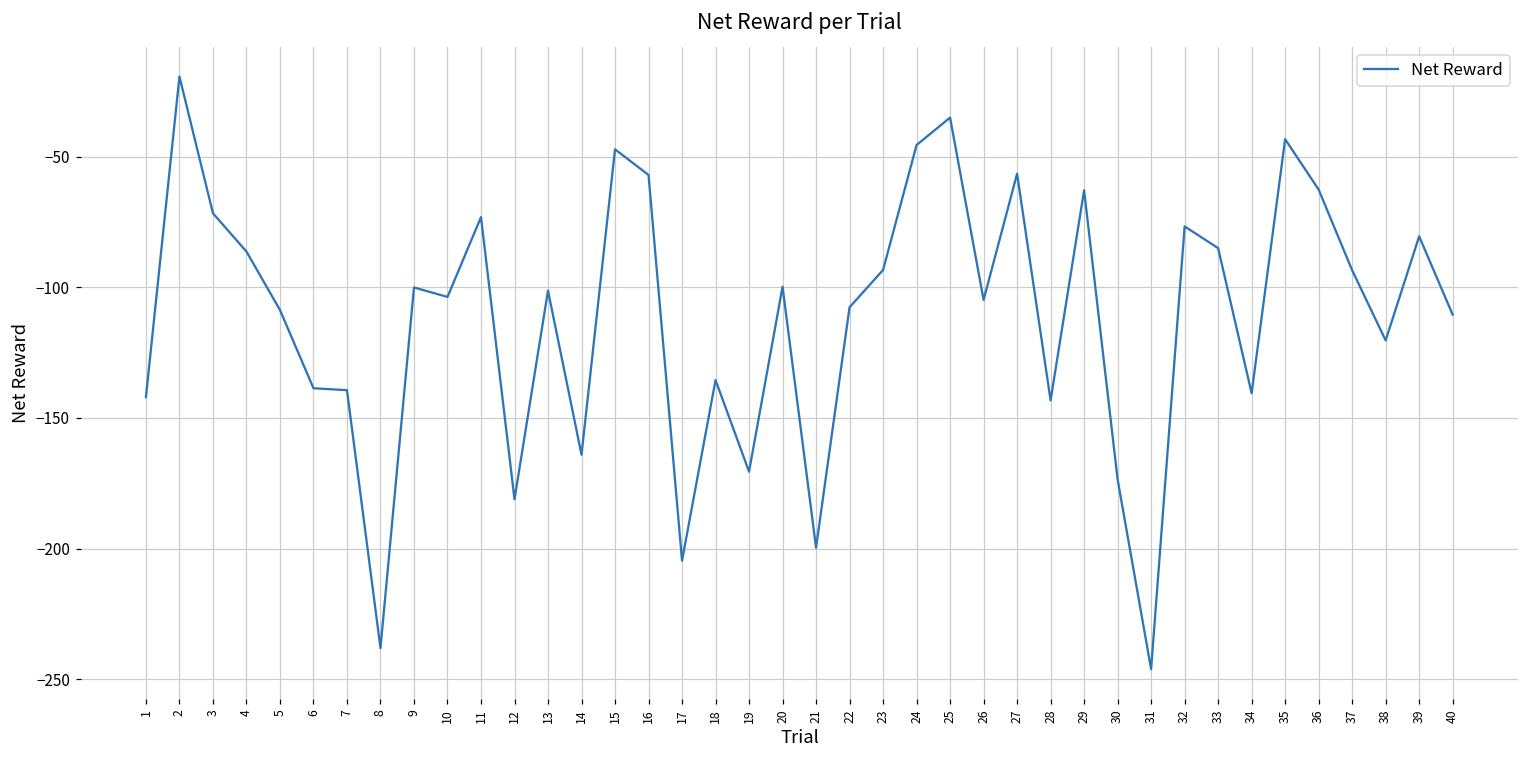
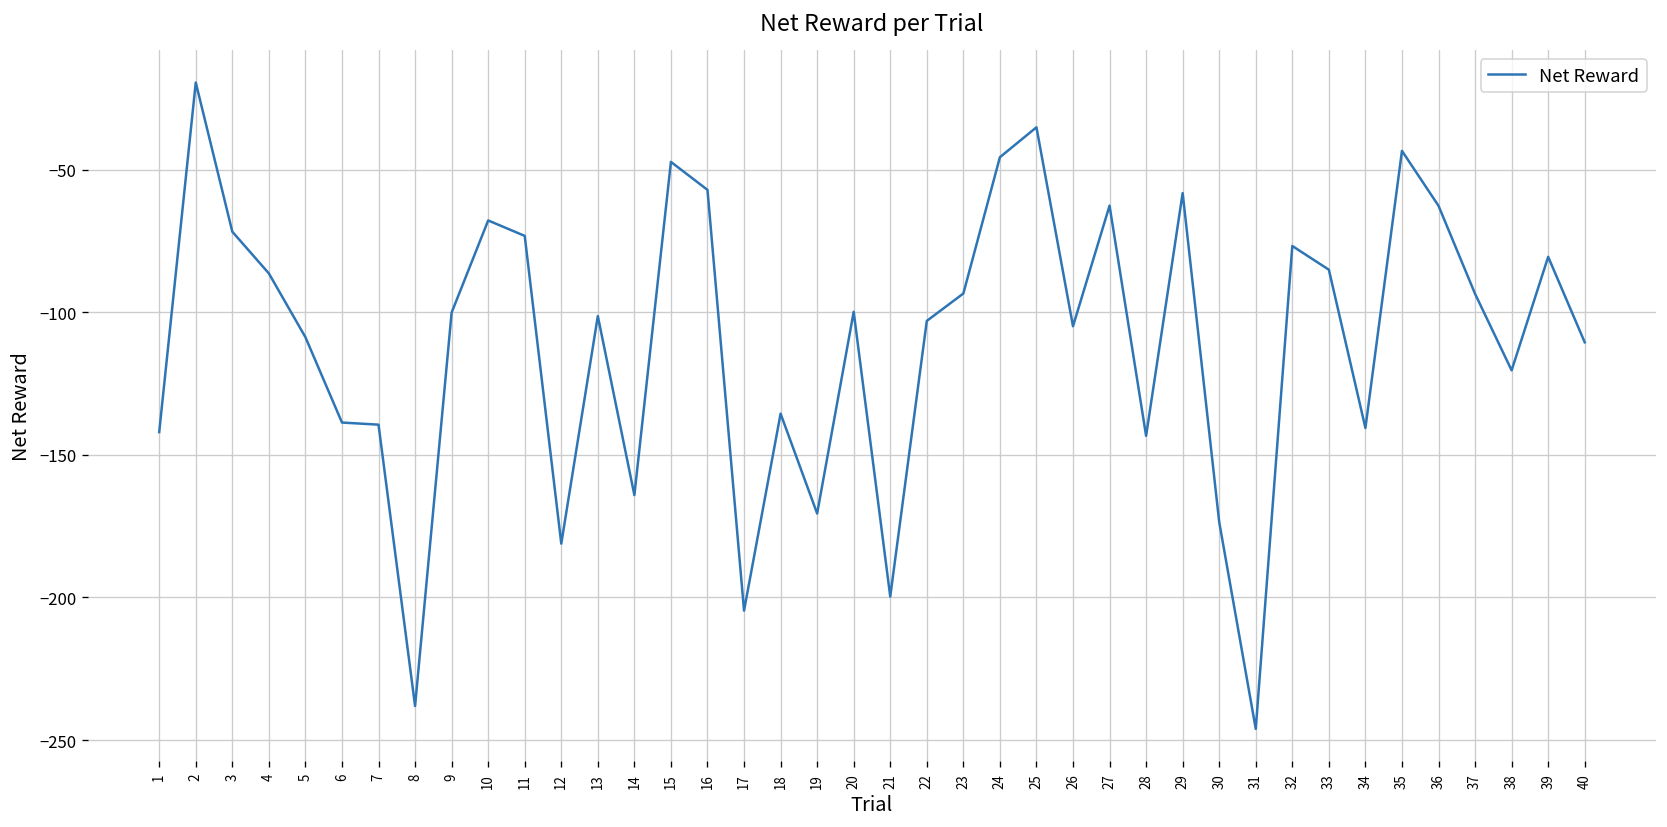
10: -104 -> -68
22: -108 -> -103
27: -57 -> -63
29: -63 -> -58
